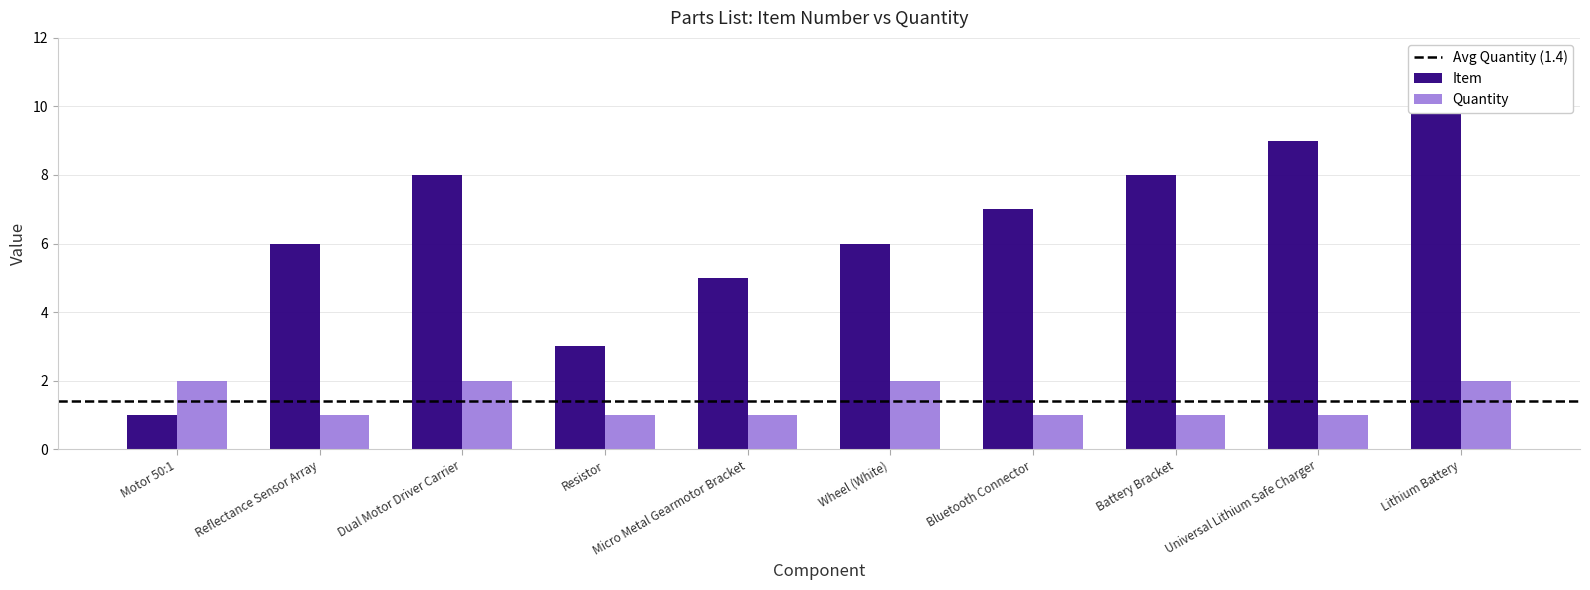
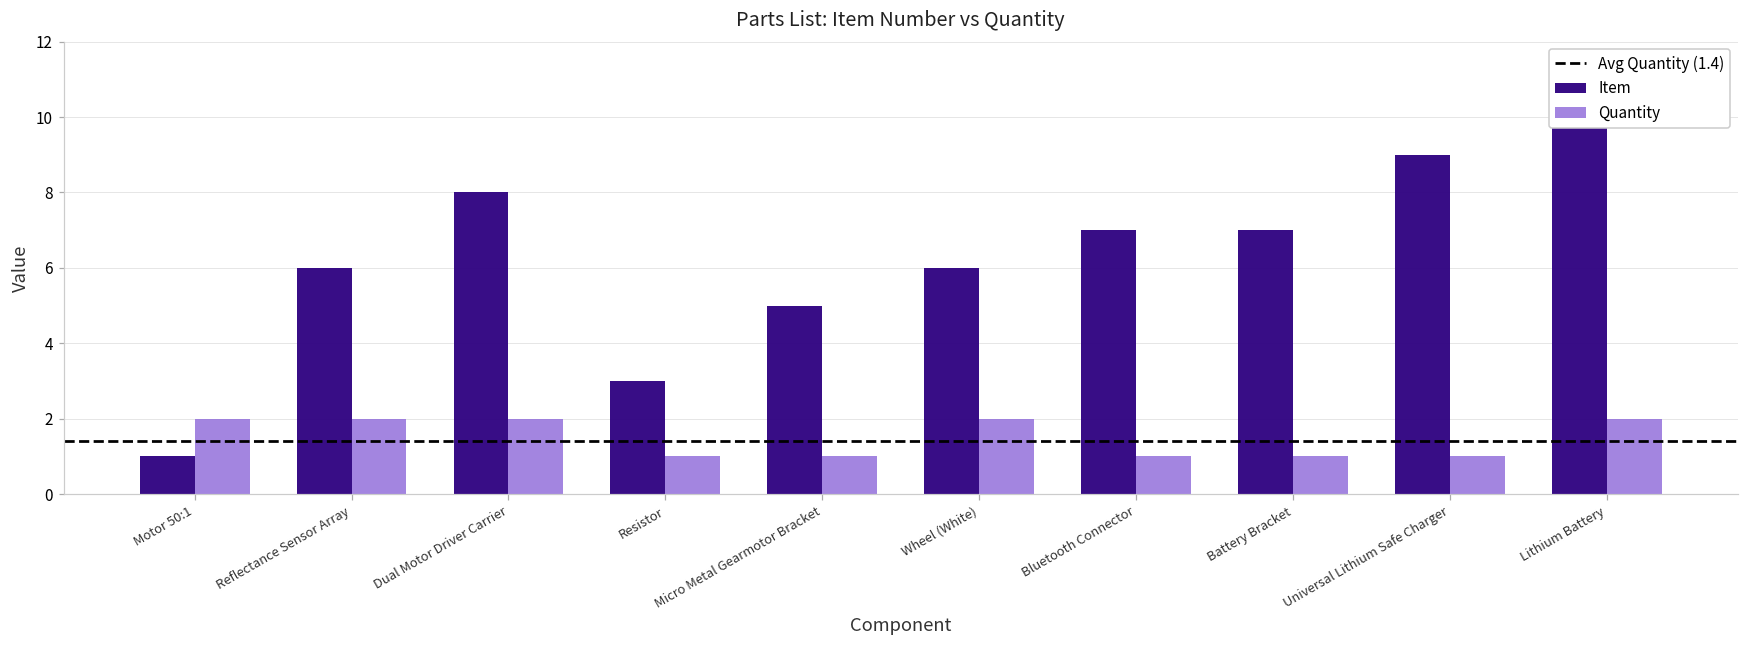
Quantity, Reflectance Sensor Array: 1 -> 2
Item, Battery Bracket: 8 -> 7
